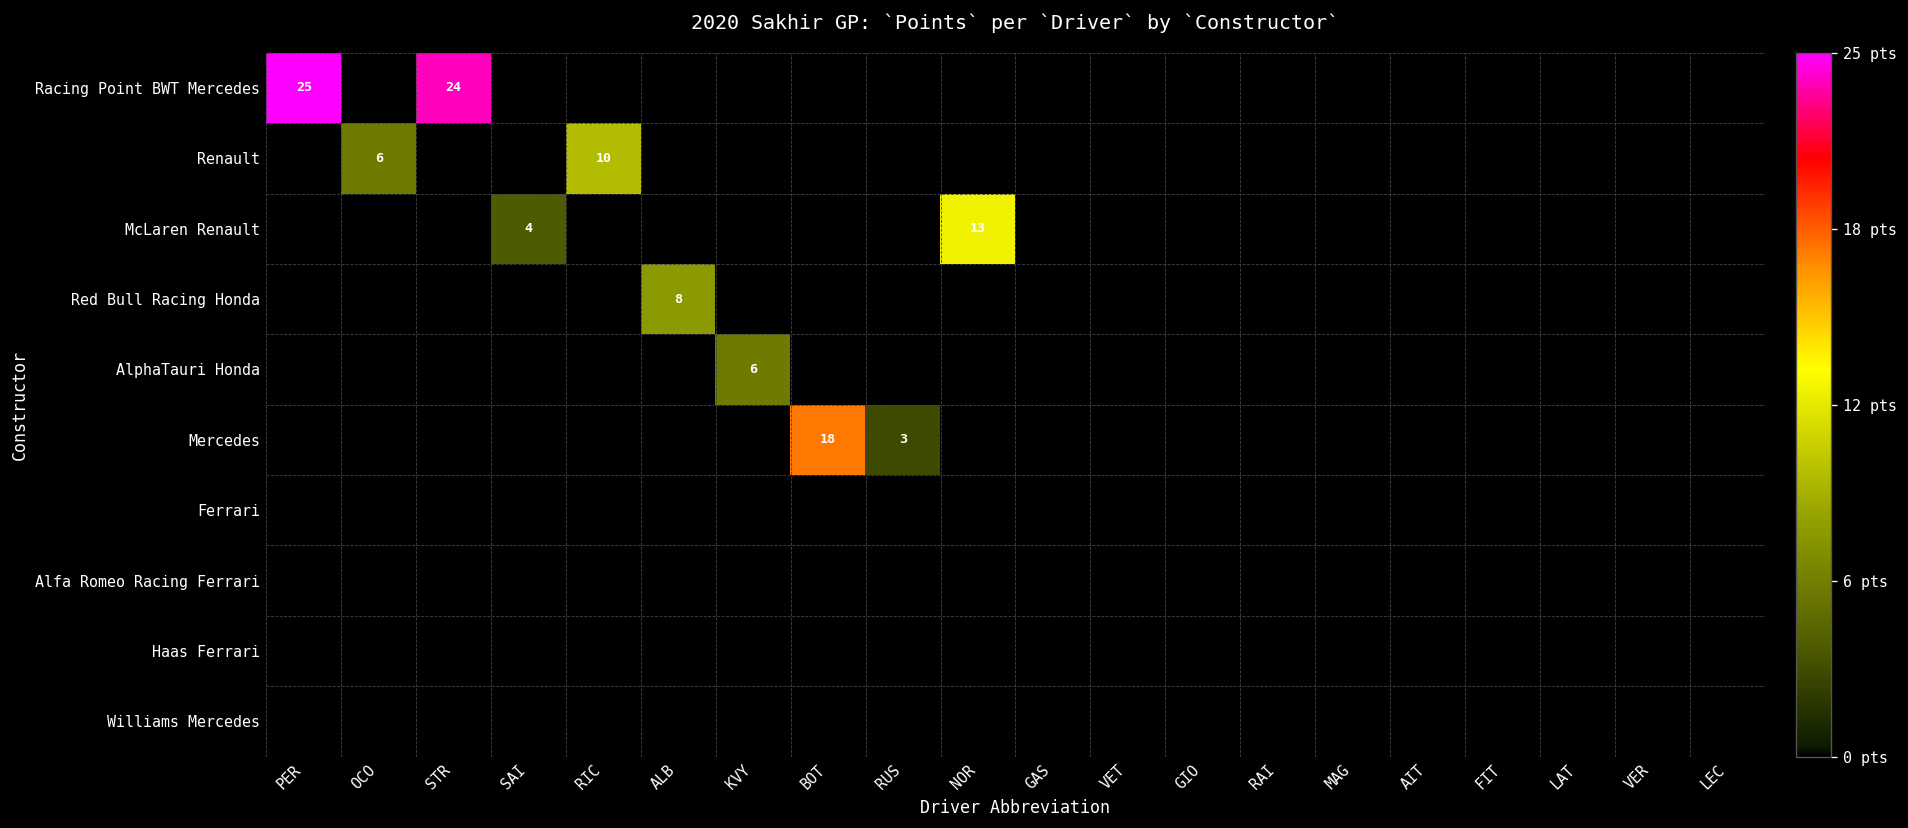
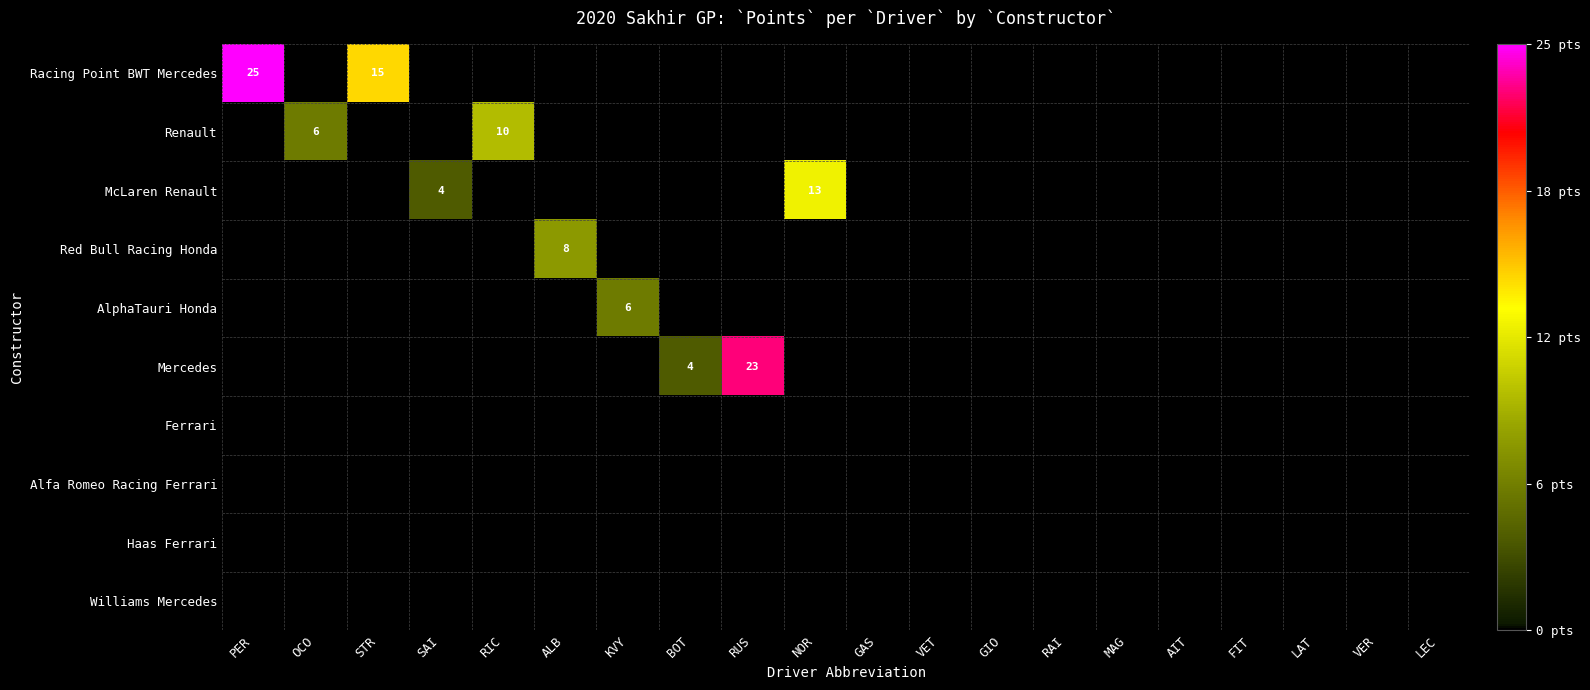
Racing Point BWT Mercedes, STR: 24 -> 15
Mercedes, BOT: 18 -> 4
Mercedes, RUS: 3 -> 23
